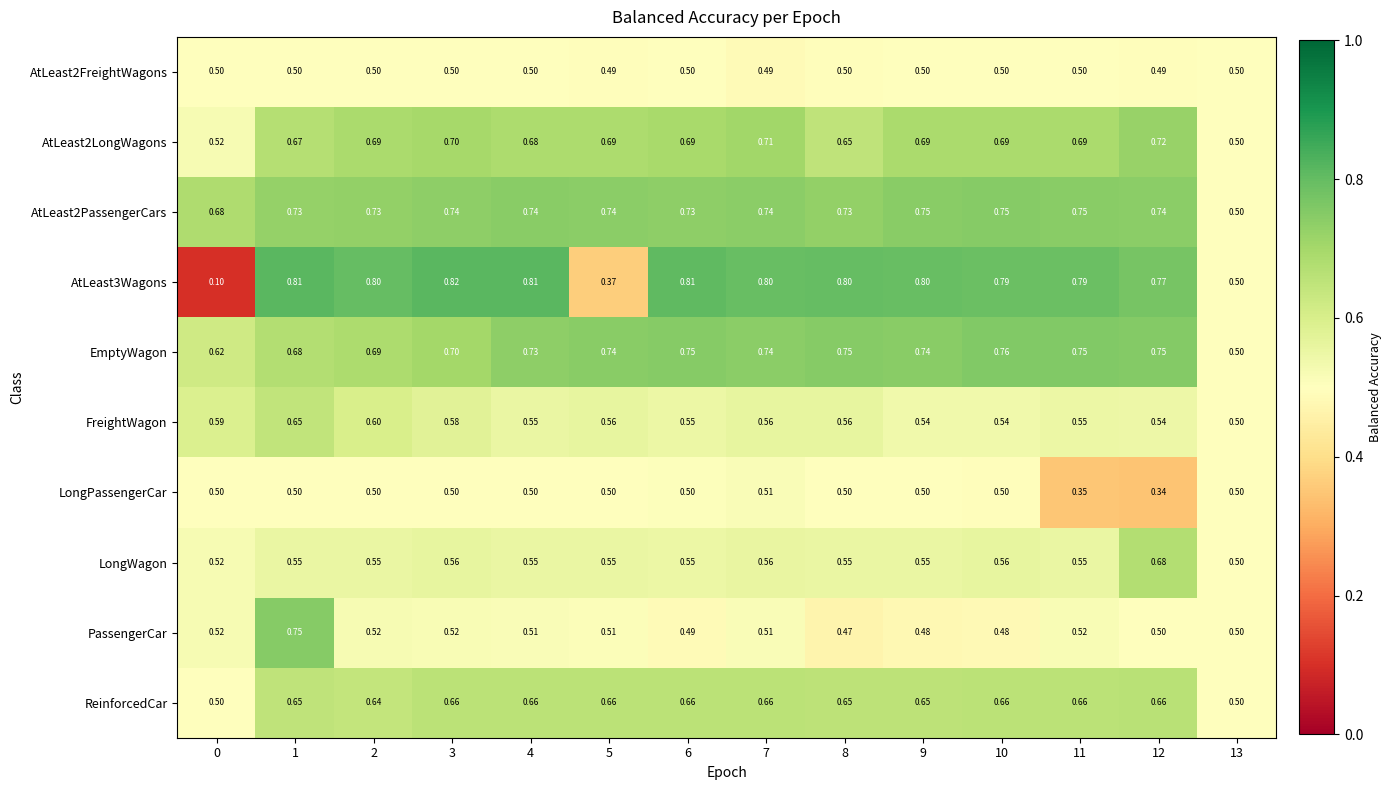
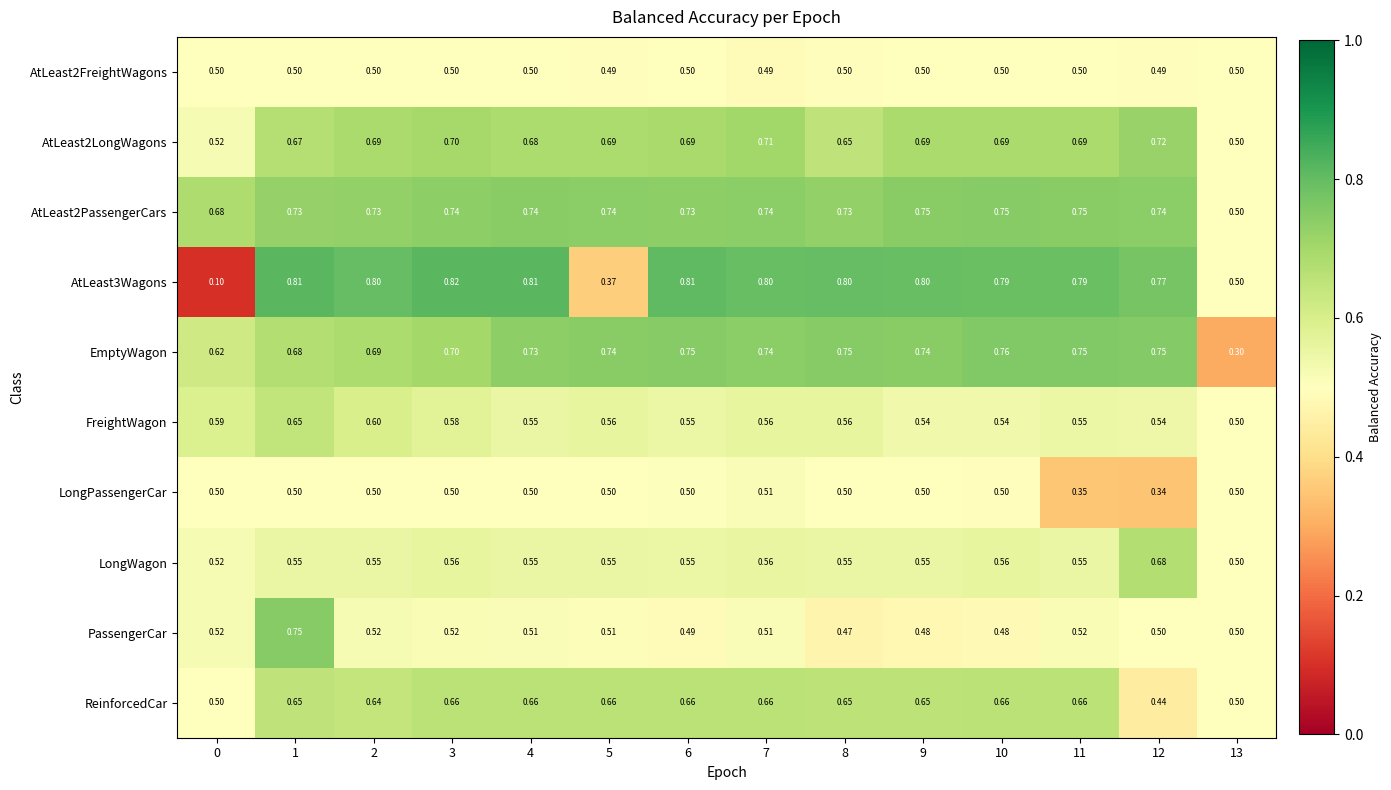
EmptyWagon, 13: 0.50 -> 0.30
ReinforcedCar, 12: 0.66 -> 0.44
